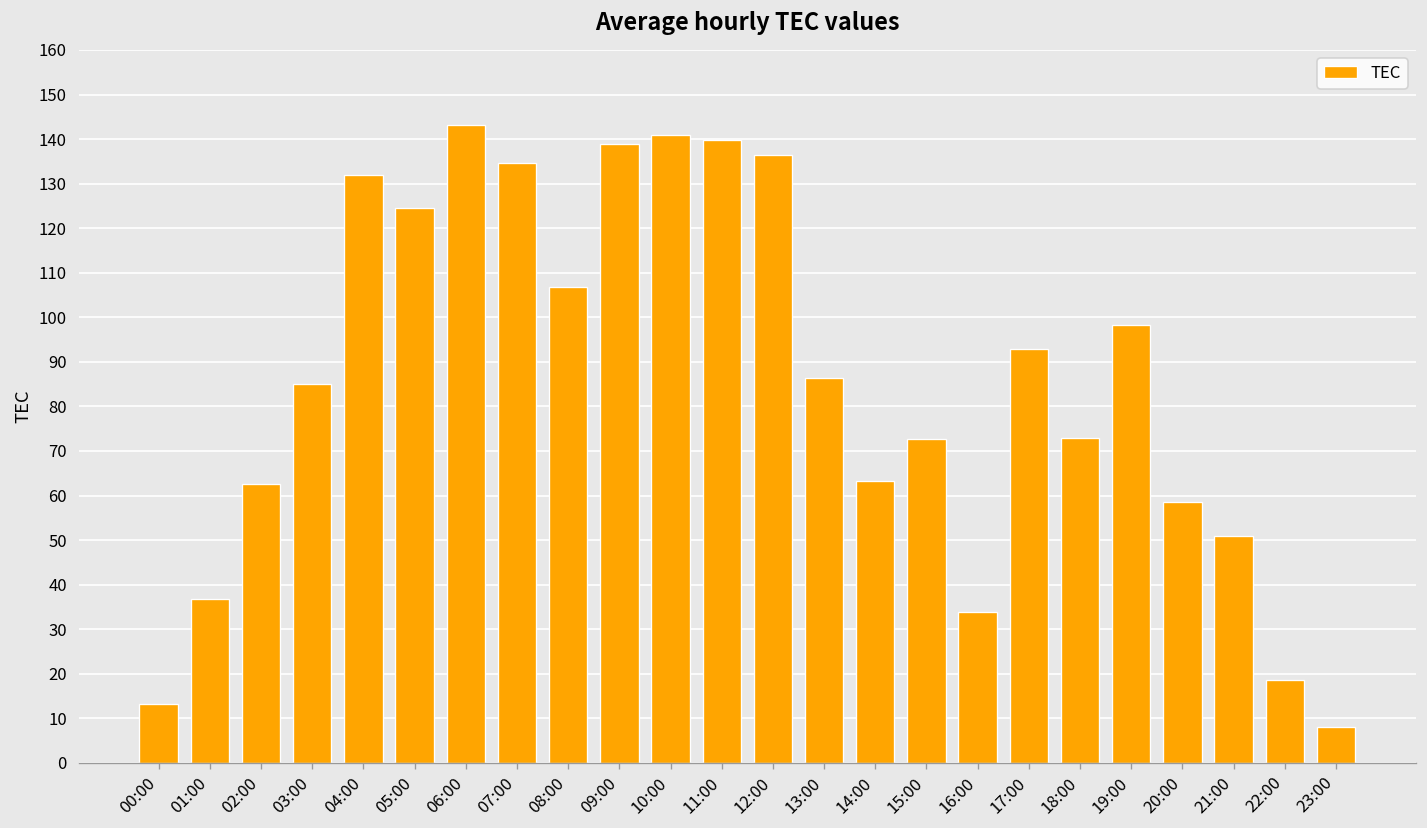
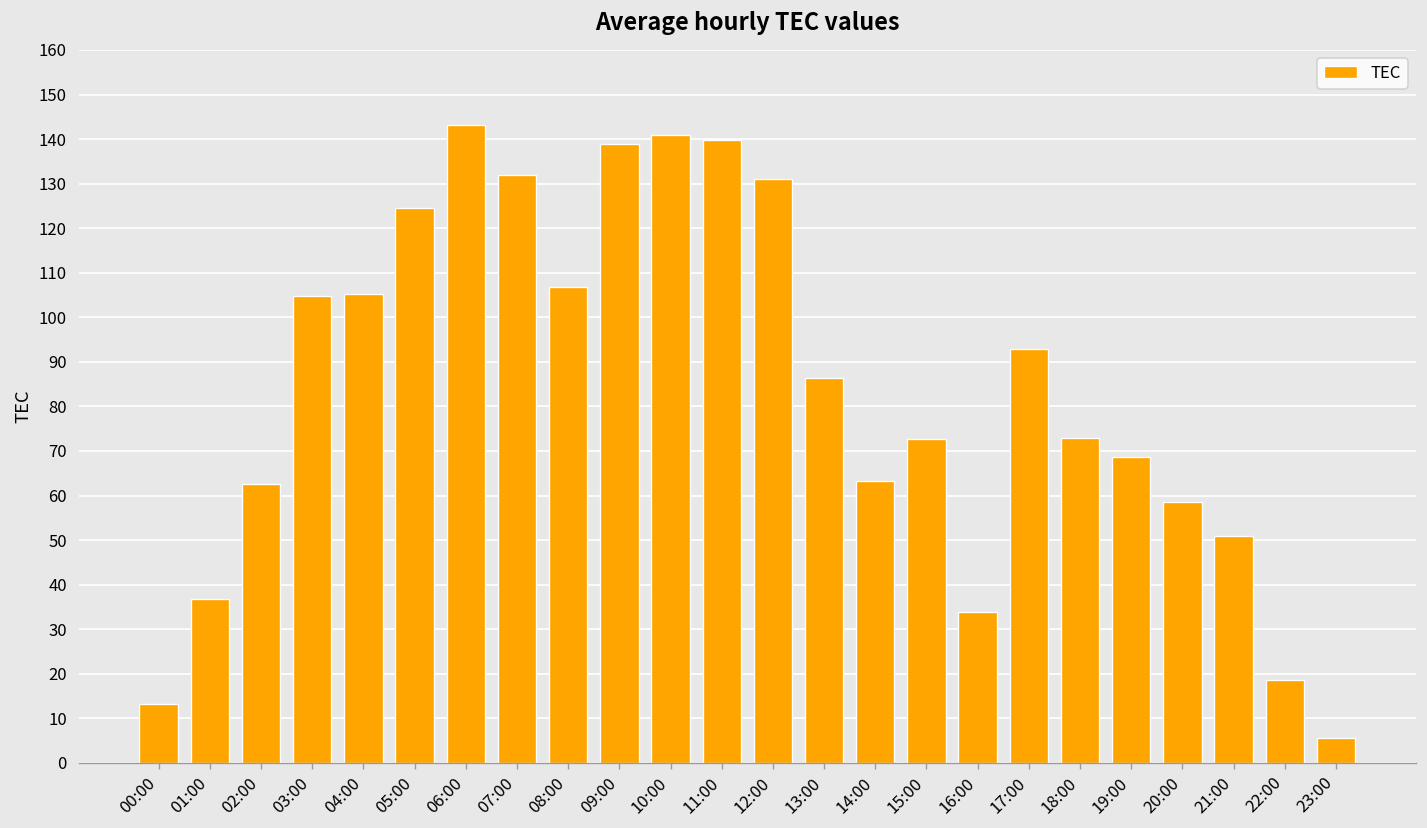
03:00: 85 -> 105
04:00: 132 -> 105
07:00: 135 -> 132
12:00: 136 -> 131
19:00: 98 -> 69
23:00: 8 -> 6
